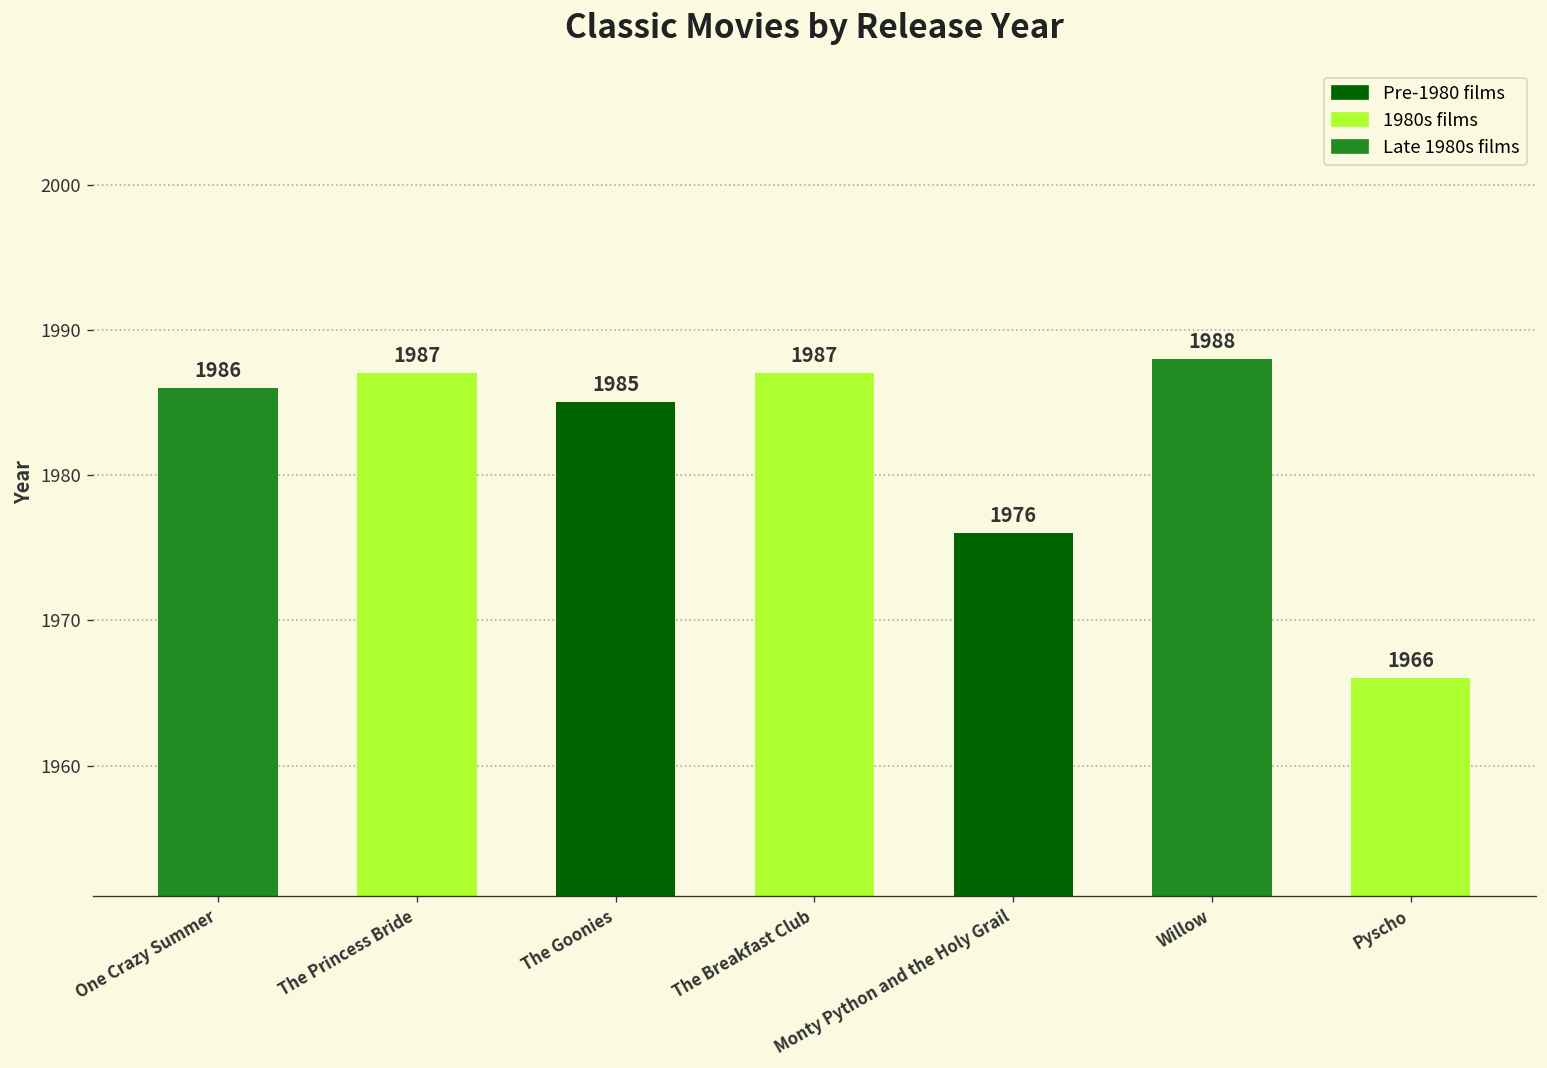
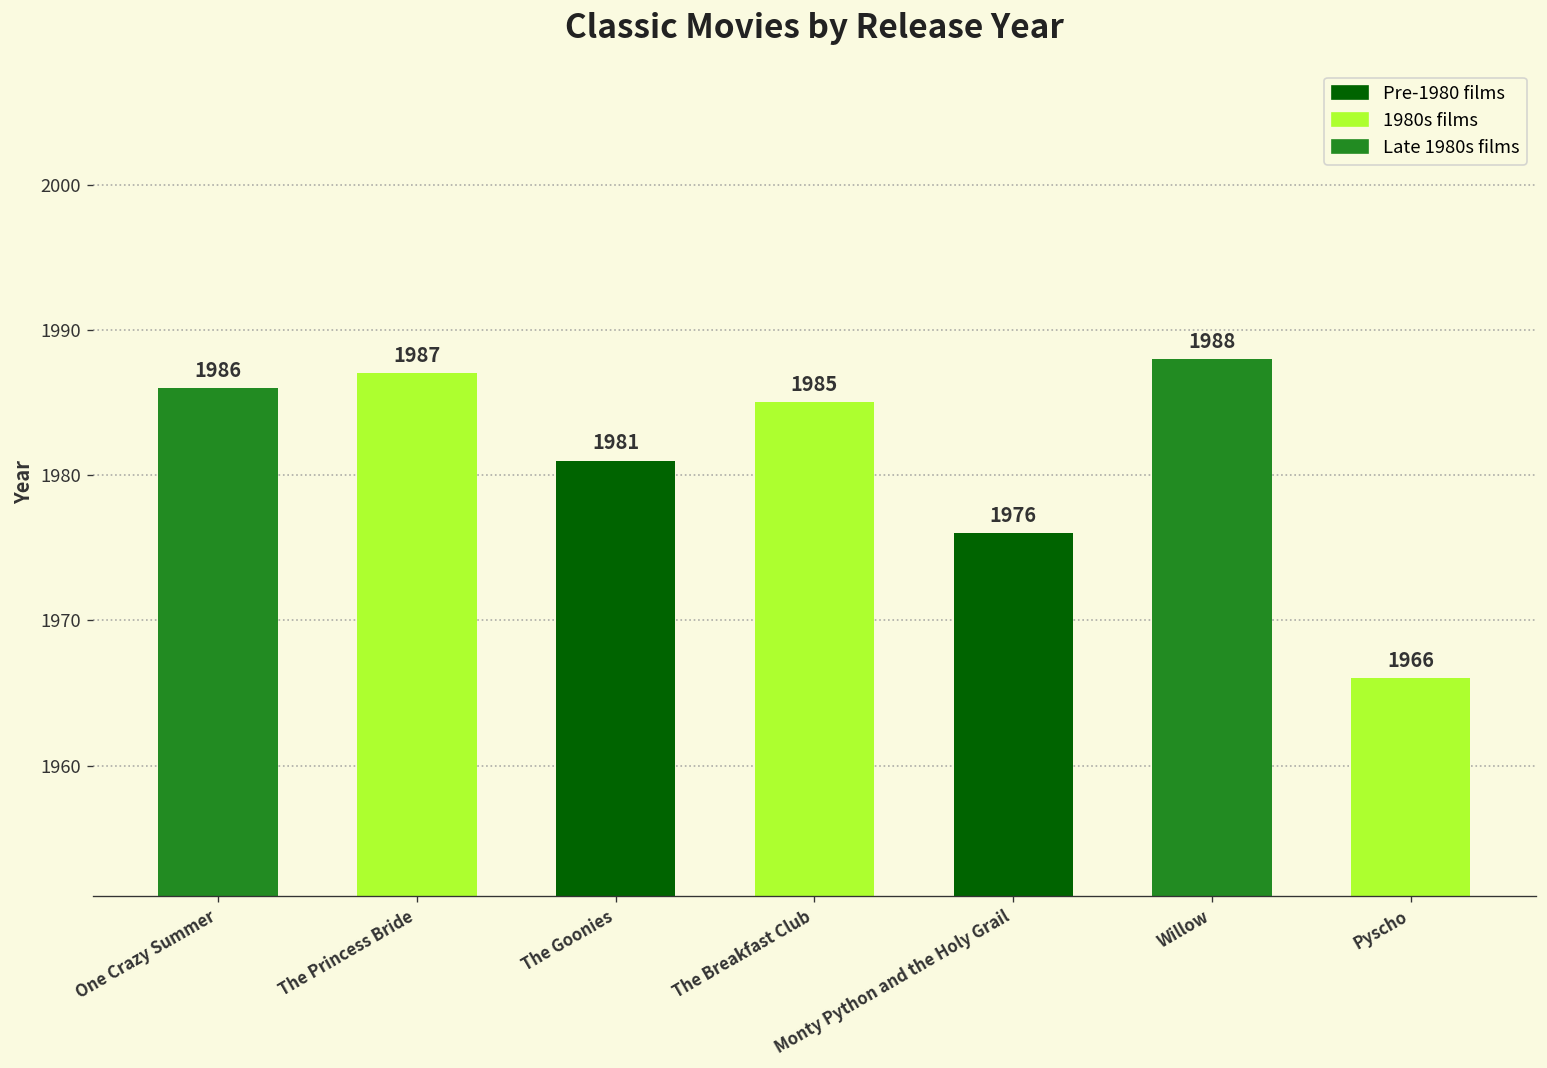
The Goonies: 1985 -> 1981
The Breakfast Club: 1987 -> 1985
